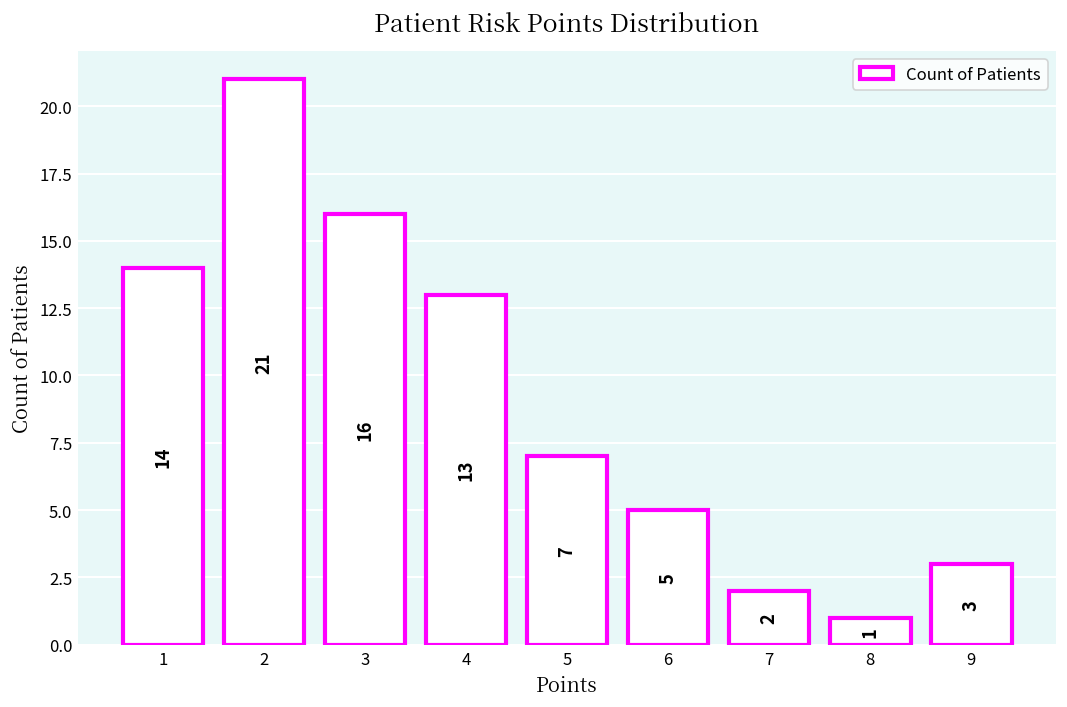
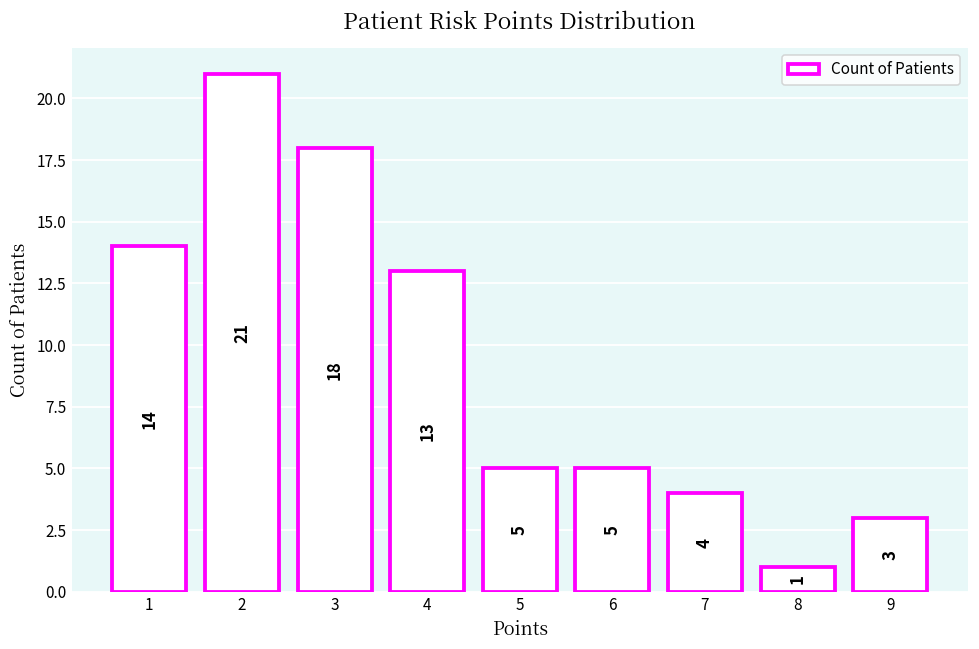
3: 16 -> 18
5: 7 -> 5
7: 2 -> 4
